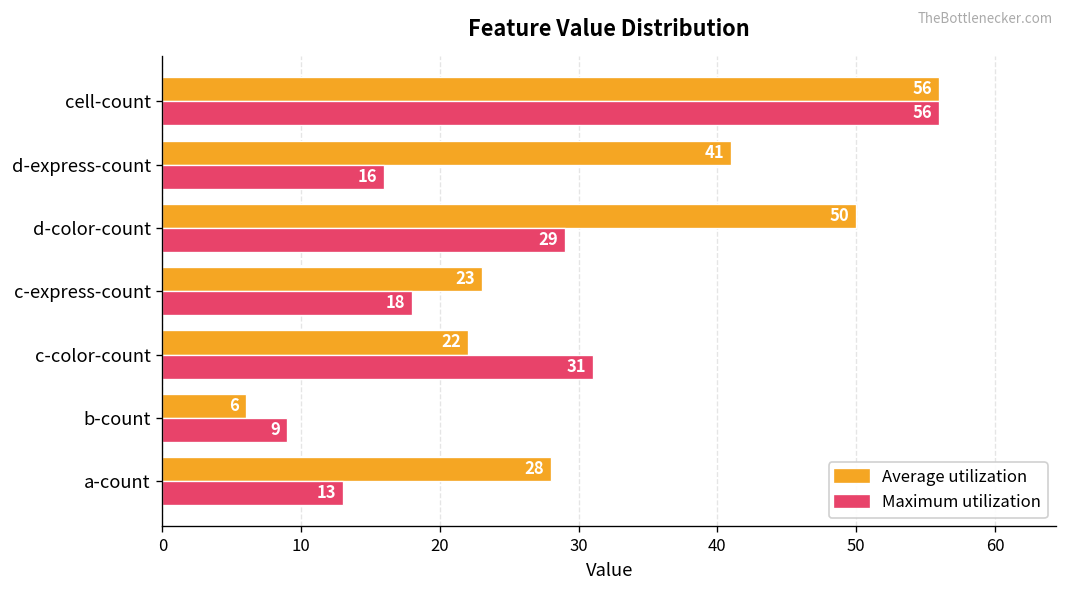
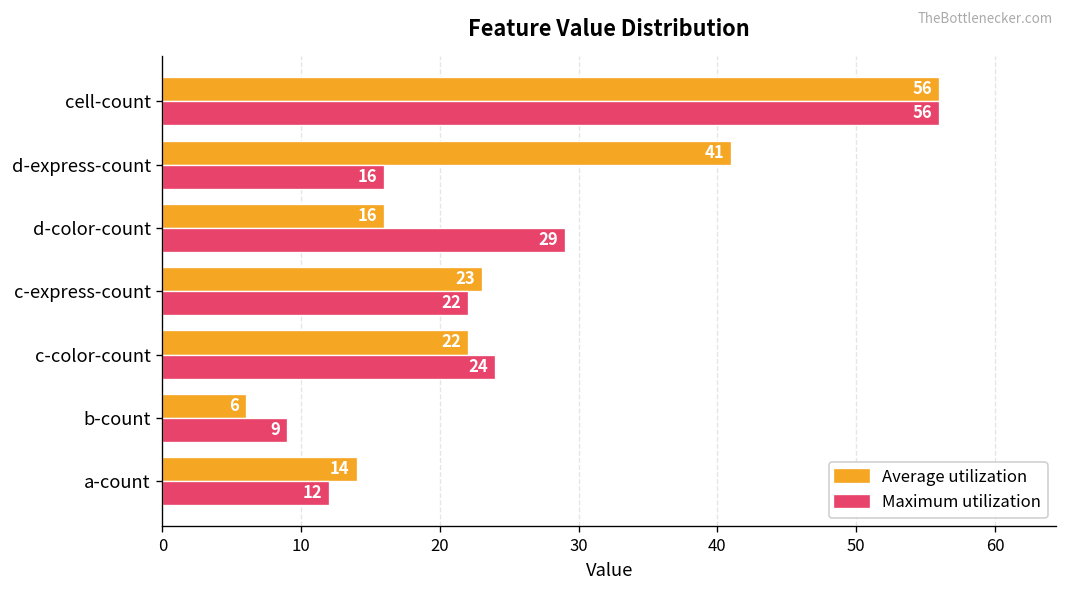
Average utilization, d-color-count: 50 -> 16
Maximum utilization, c-express-count: 18 -> 22
Maximum utilization, c-color-count: 31 -> 24
Average utilization, a-count: 28 -> 14
Maximum utilization, a-count: 13 -> 12
